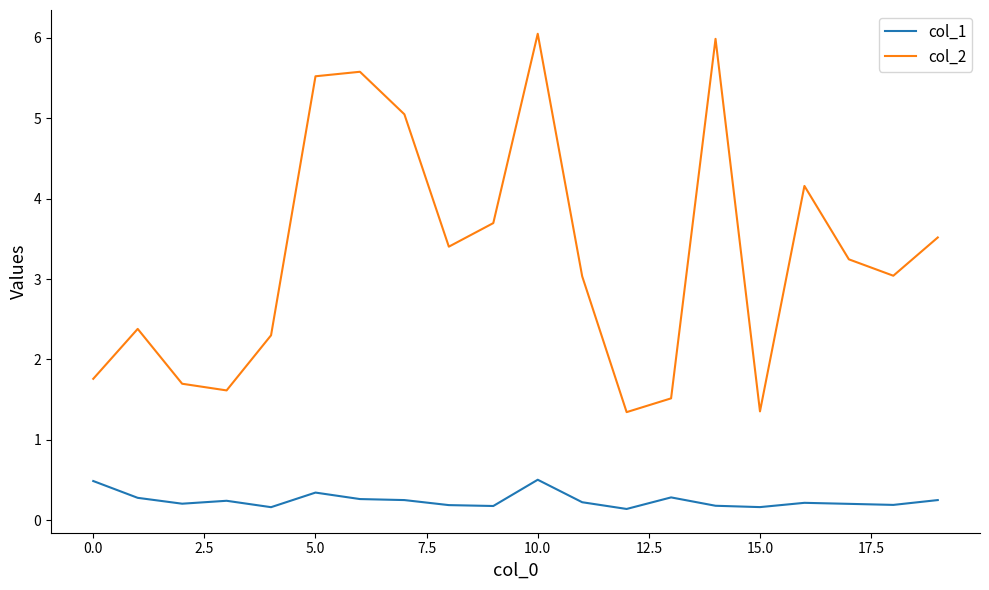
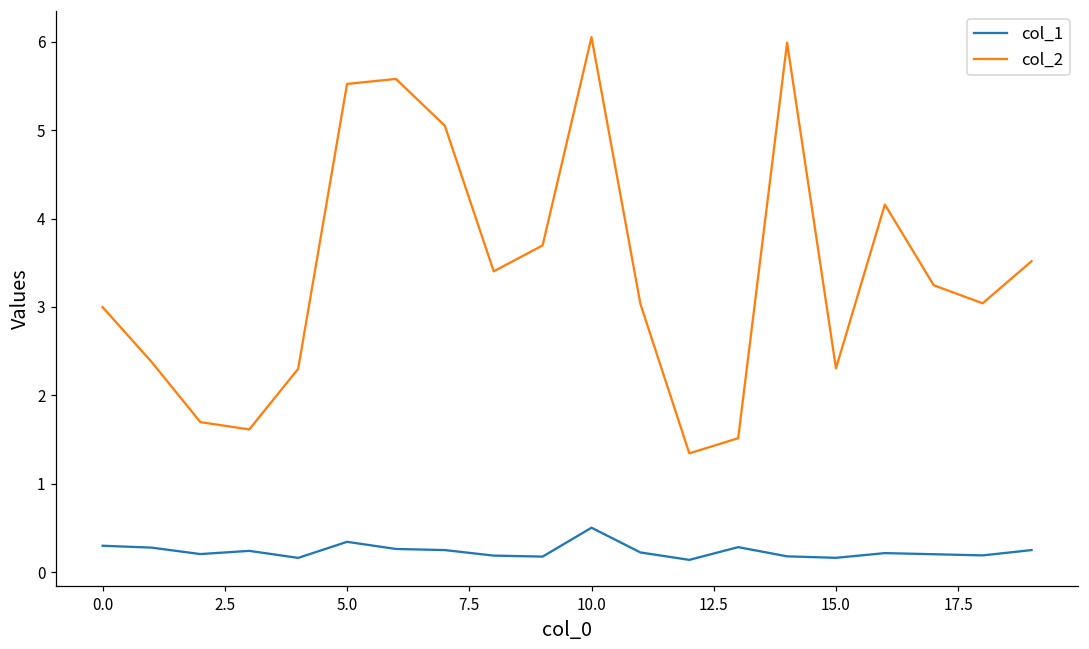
col_1, 0.0: 0.5 -> 0.3
col_2, 0.0: 1.8 -> 3.0
col_2, 15.0: 1.4 -> 2.3
